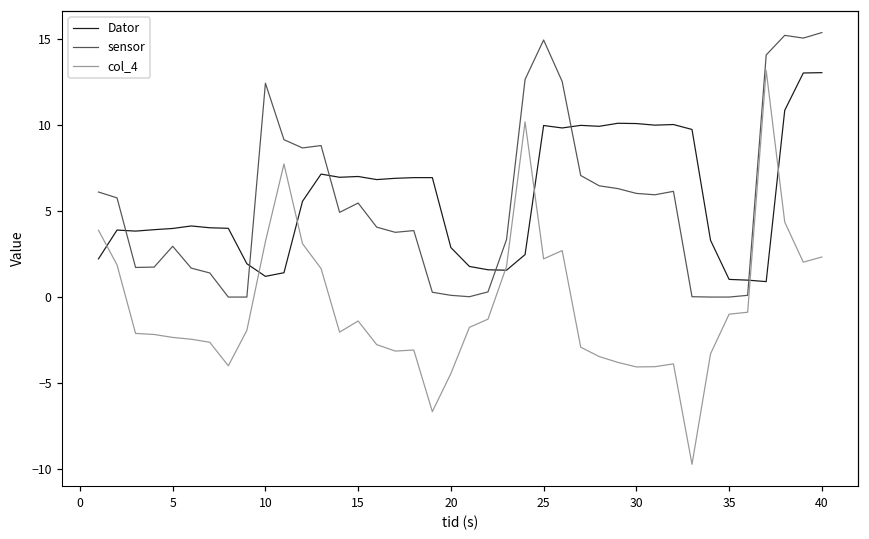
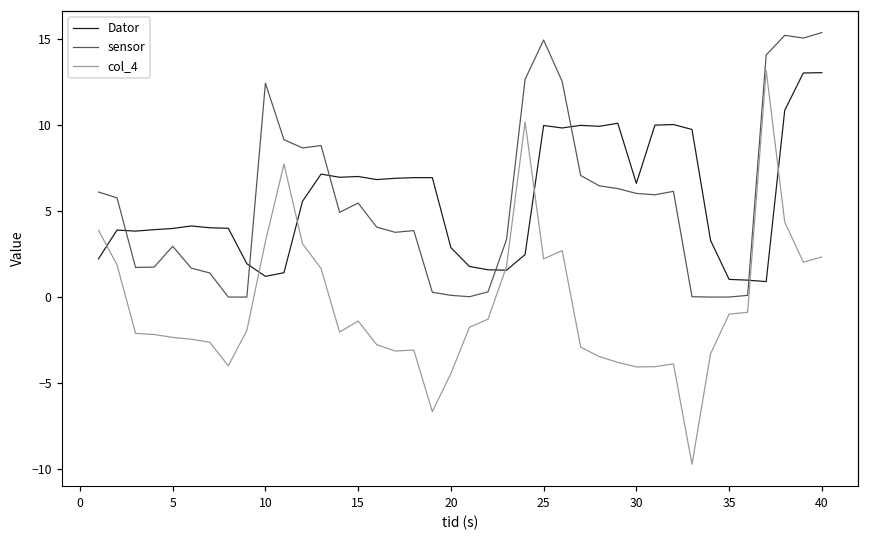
Dator, 30: 10.1 -> 6.6
